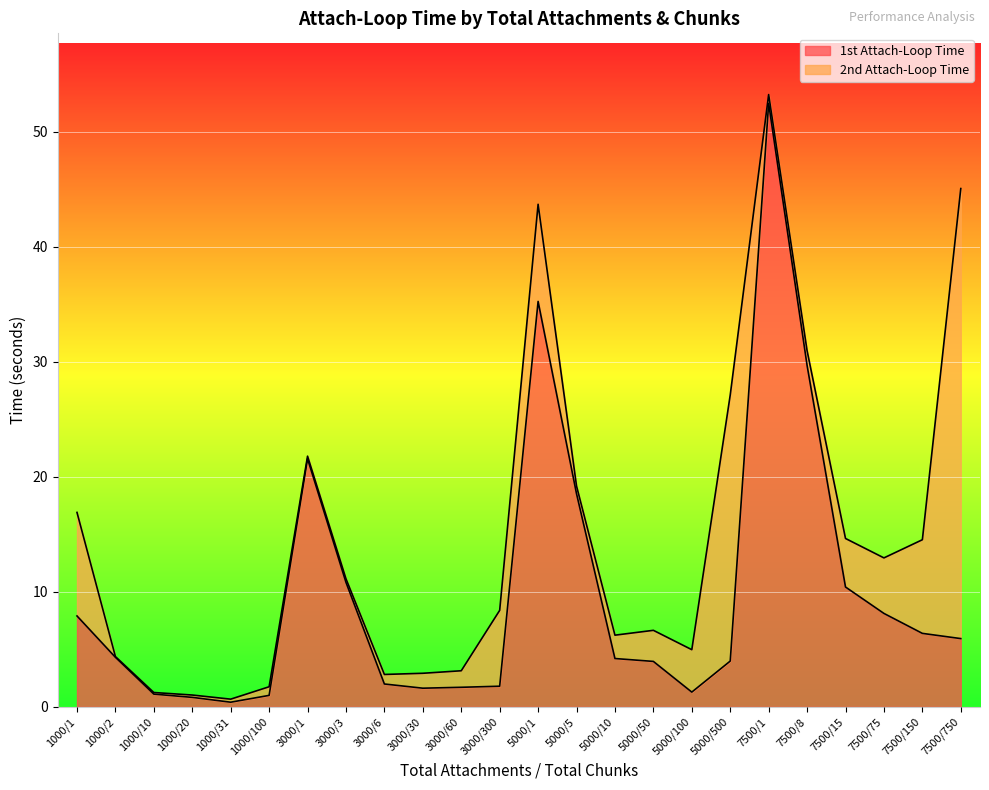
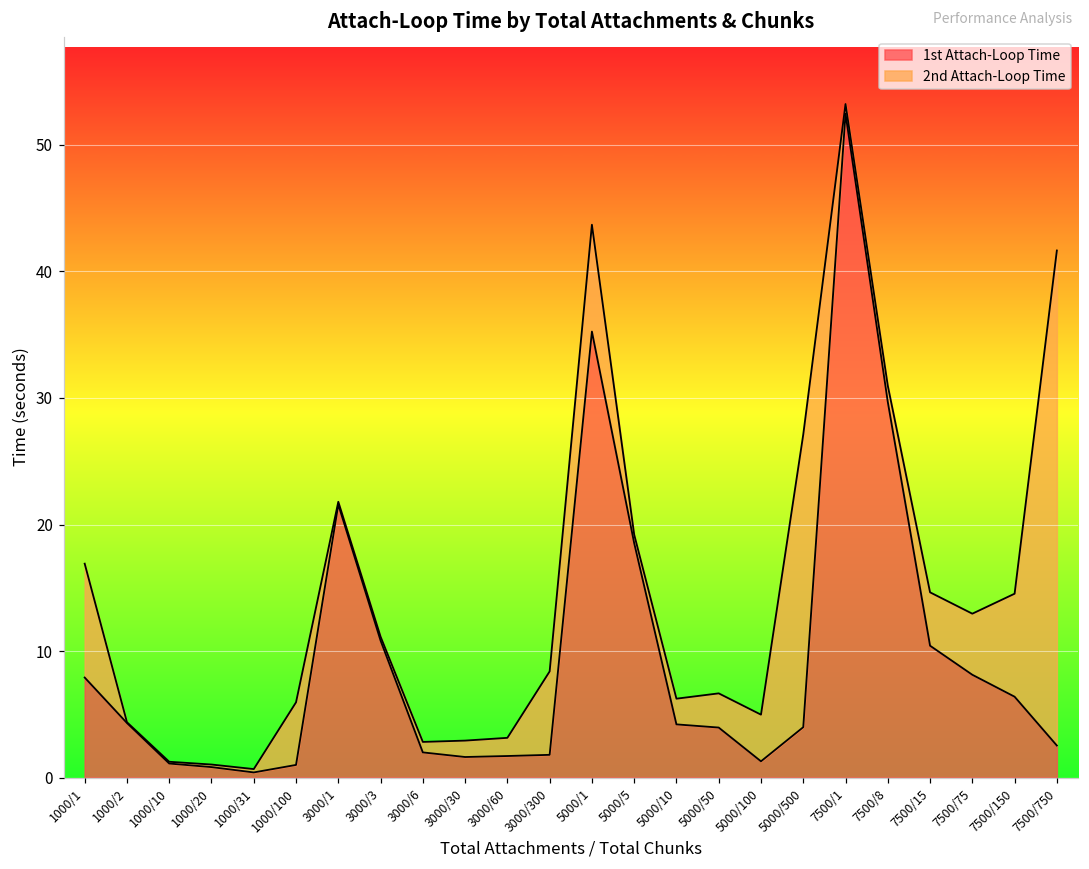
2nd Attach-Loop Time, 1000/100: 0.7 -> 5.0
1st Attach-Loop Time, 7500/750: 5.9 -> 2.5
